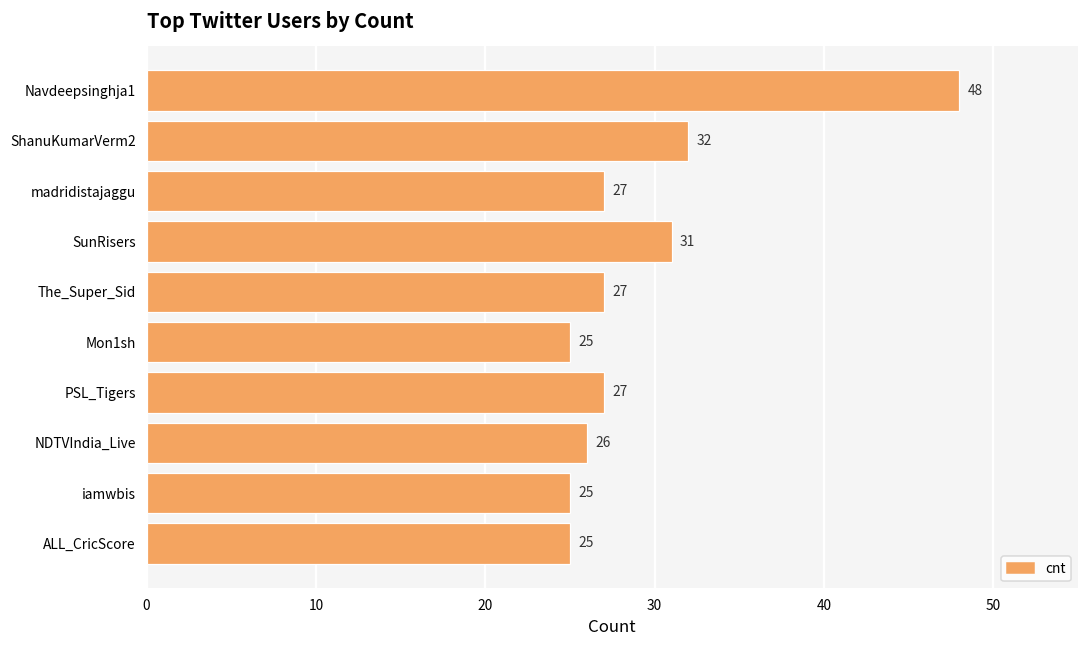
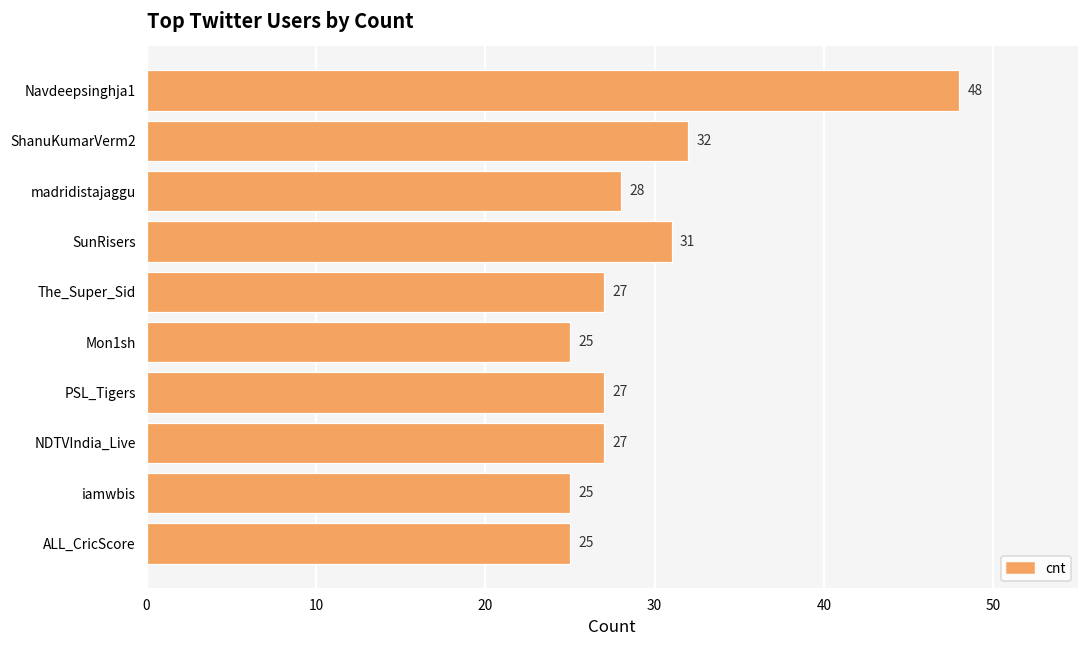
madridistajaggu: 27 -> 28
NDTVIndia_Live: 26 -> 27
